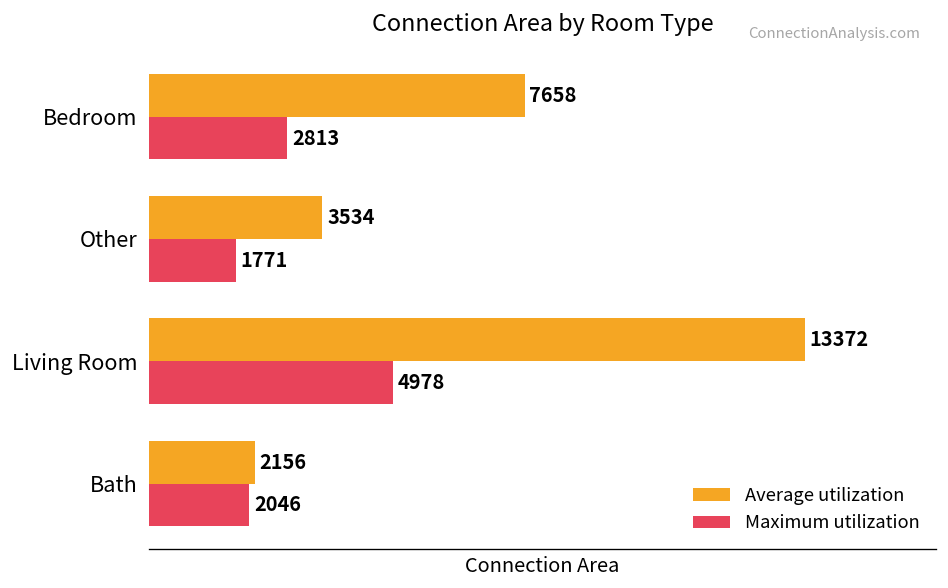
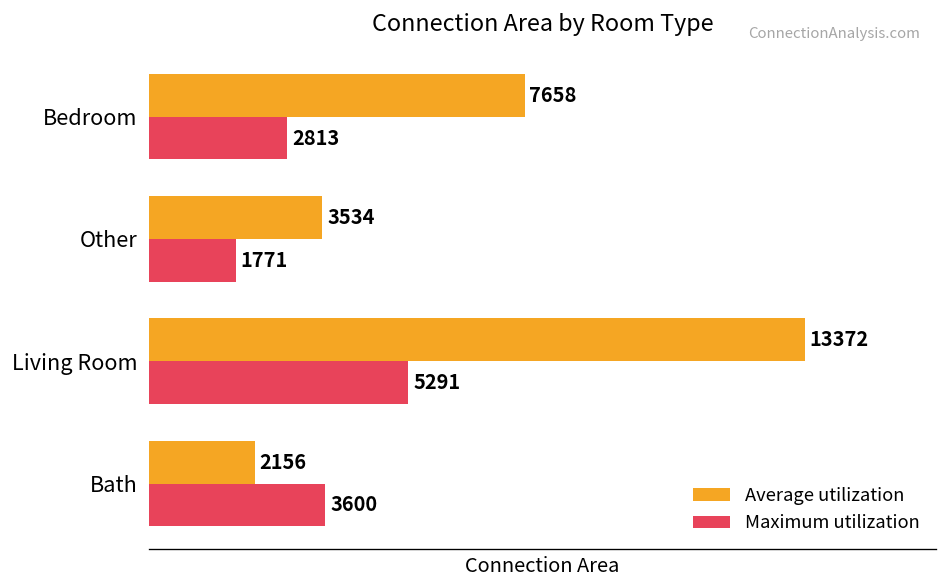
Maximum utilization, Living Room: 4978 -> 5291
Maximum utilization, Bath: 2046 -> 3600
